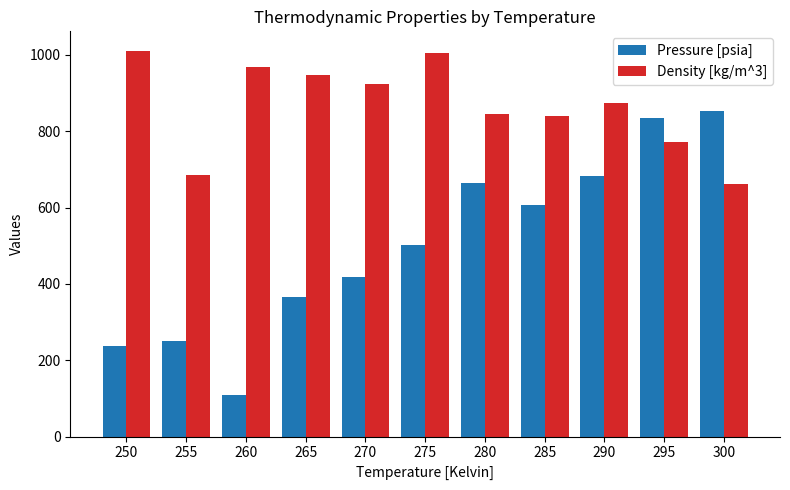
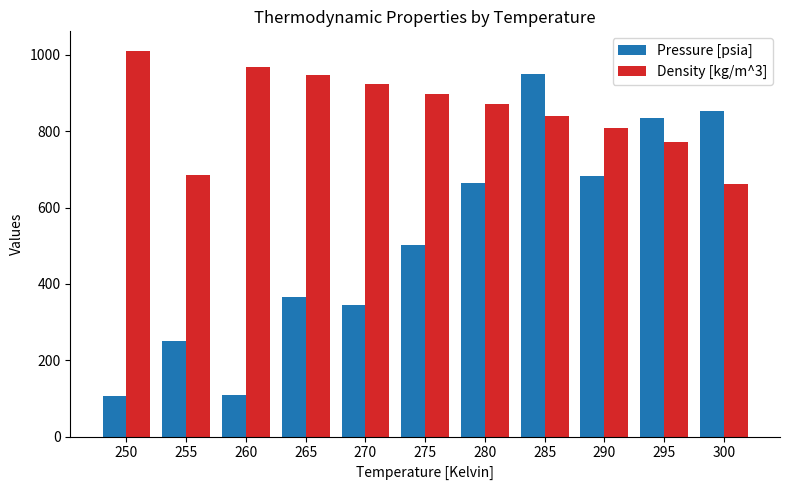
Pressure [psia], 250: 240 -> 110
Pressure [psia], 270: 420 -> 340
Density [kg/m^3], 275: 1000 -> 900
Density [kg/m^3], 280: 850 -> 870
Pressure [psia], 285: 610 -> 950
Density [kg/m^3], 290: 870 -> 810
